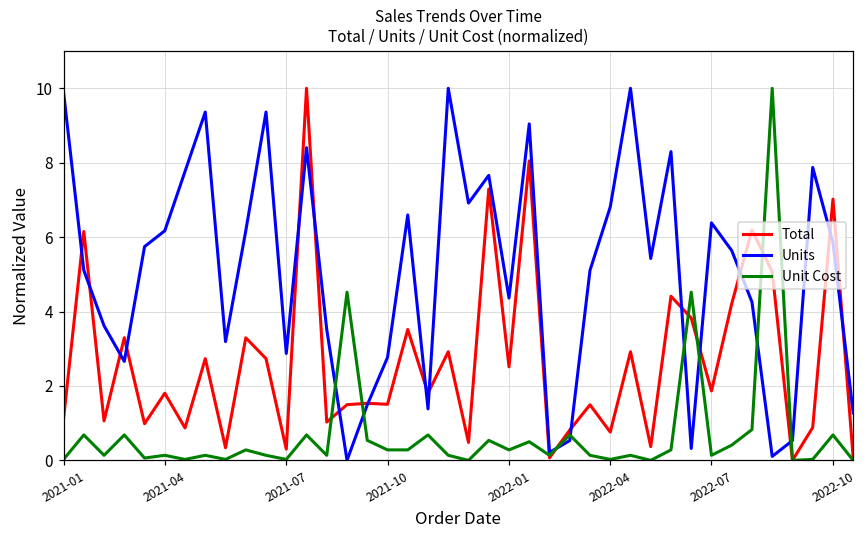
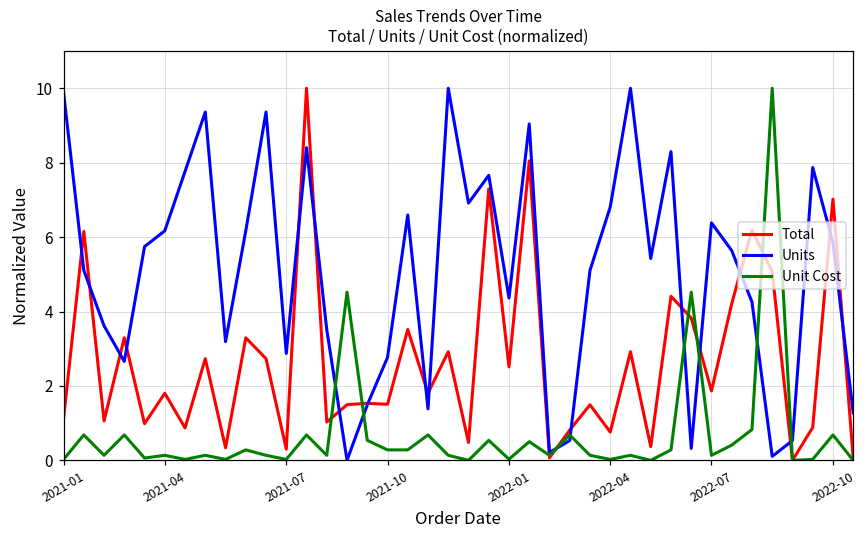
Unit Cost, 2022-01: 0.3 -> 0.0
